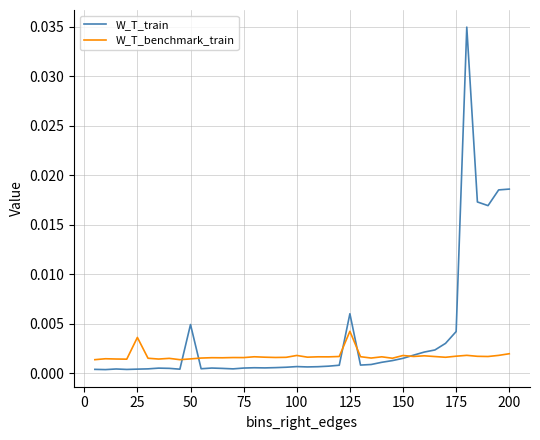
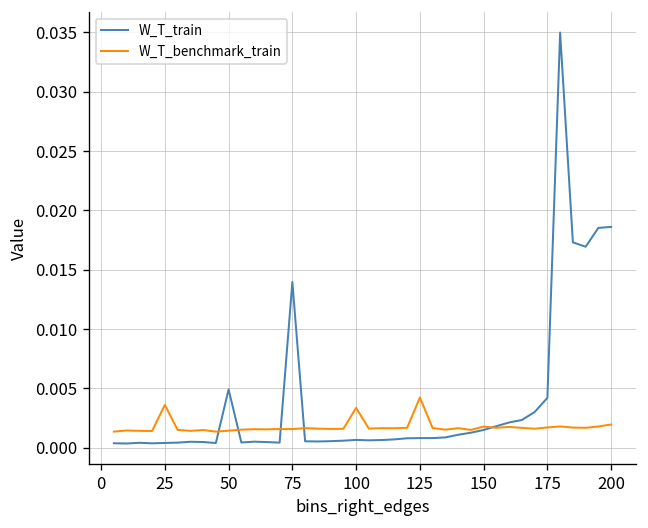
W_T_train, 75: 0.001 -> 0.014
W_T_benchmark_train, 100: 0.002 -> 0.003
W_T_train, 125: 0.006 -> 0.001
